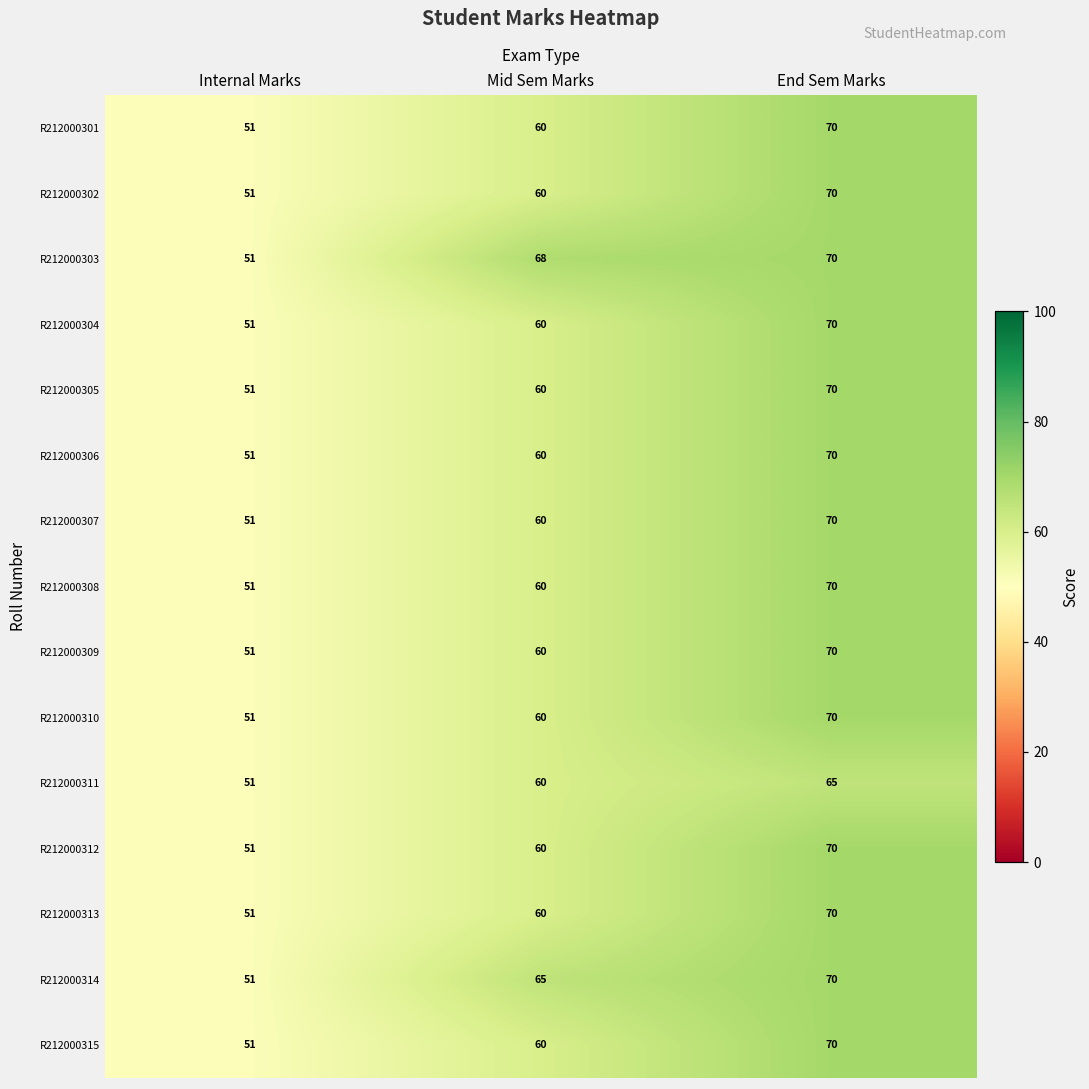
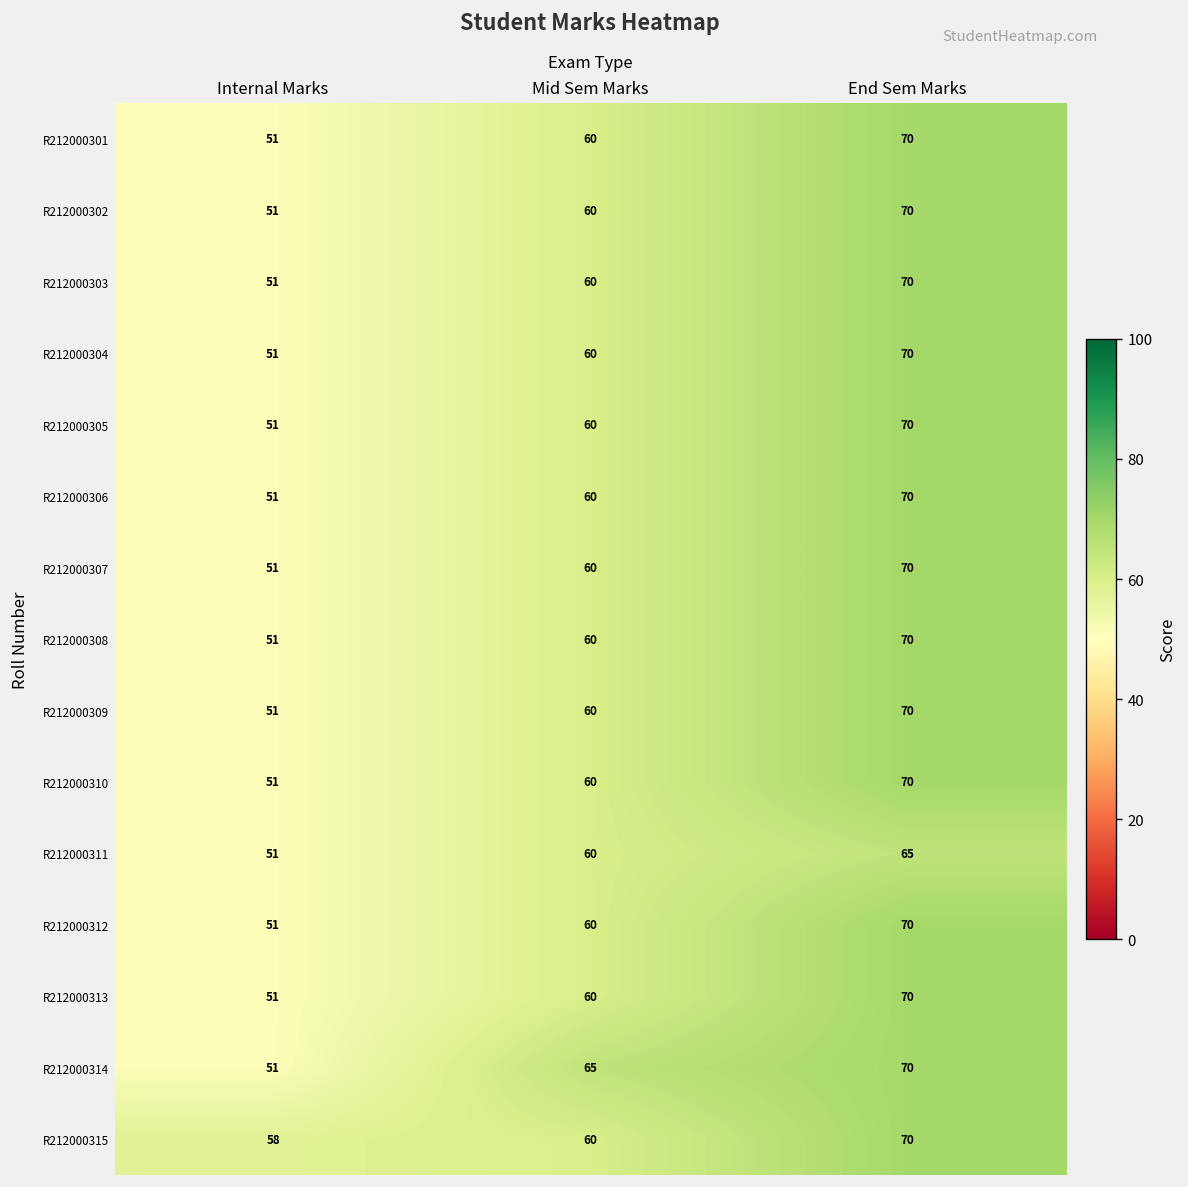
R212000303, Mid Sem Marks: 68 -> 60
R212000315, Internal Marks: 51 -> 58
